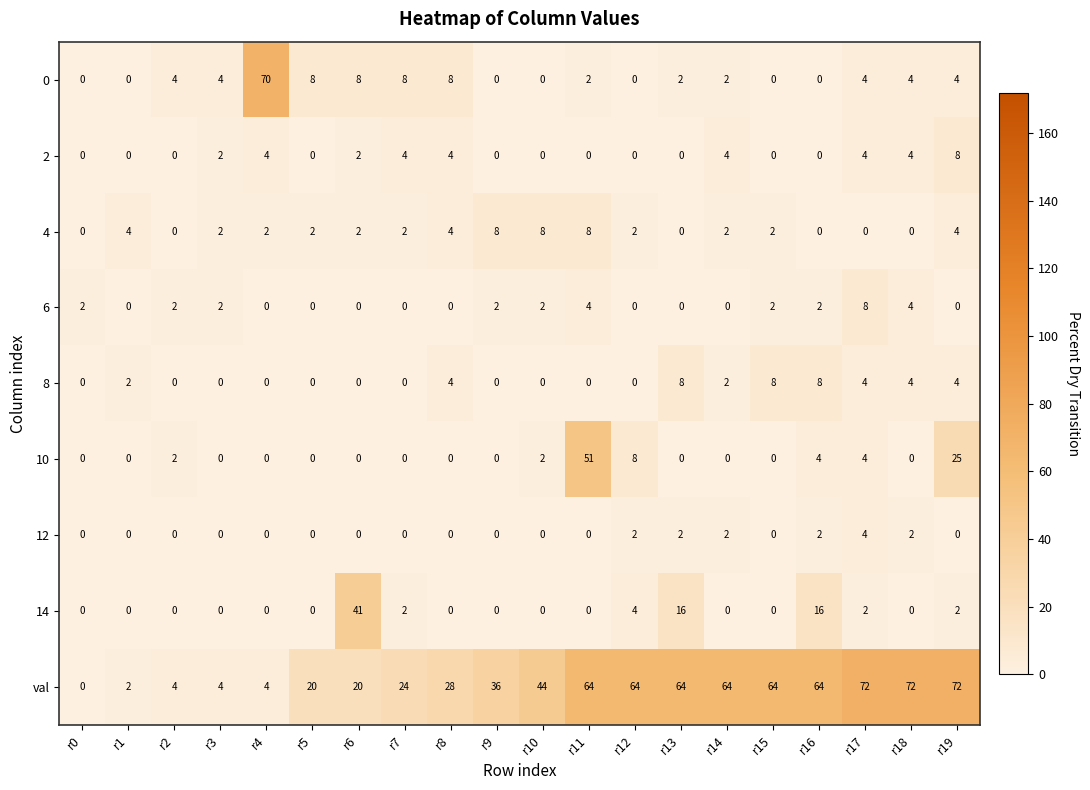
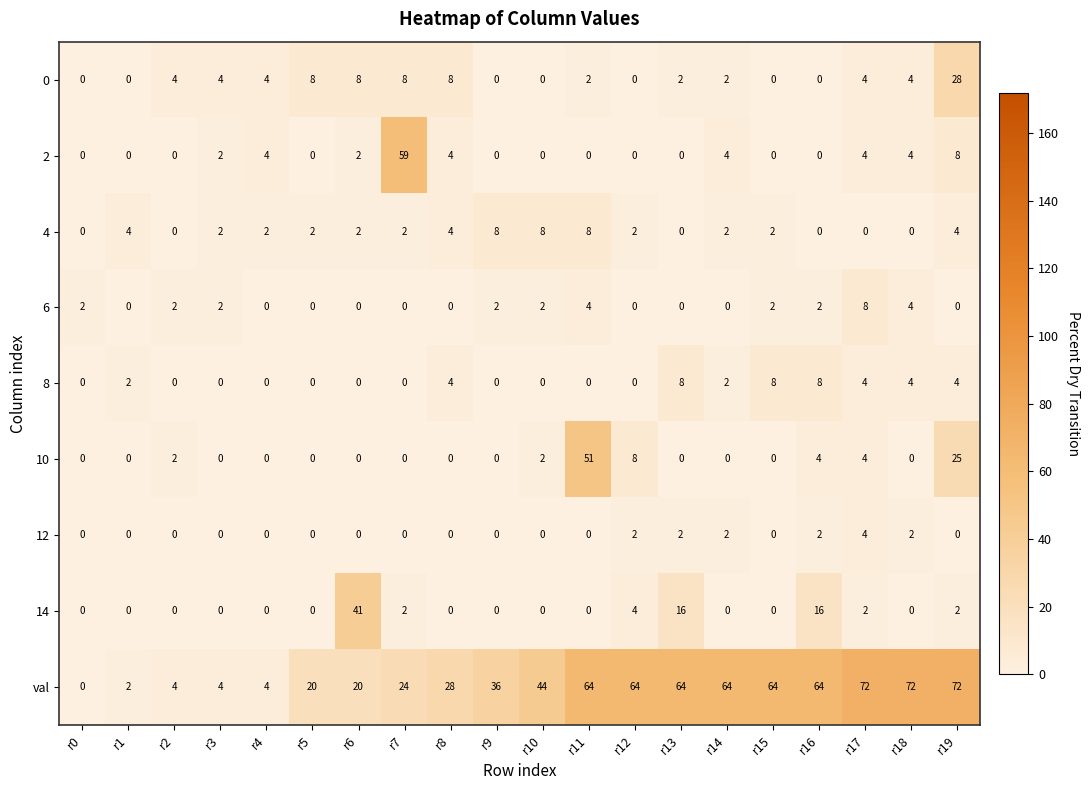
0, r4: 70 -> 4
0, r19: 4 -> 28
2, r7: 4 -> 59
